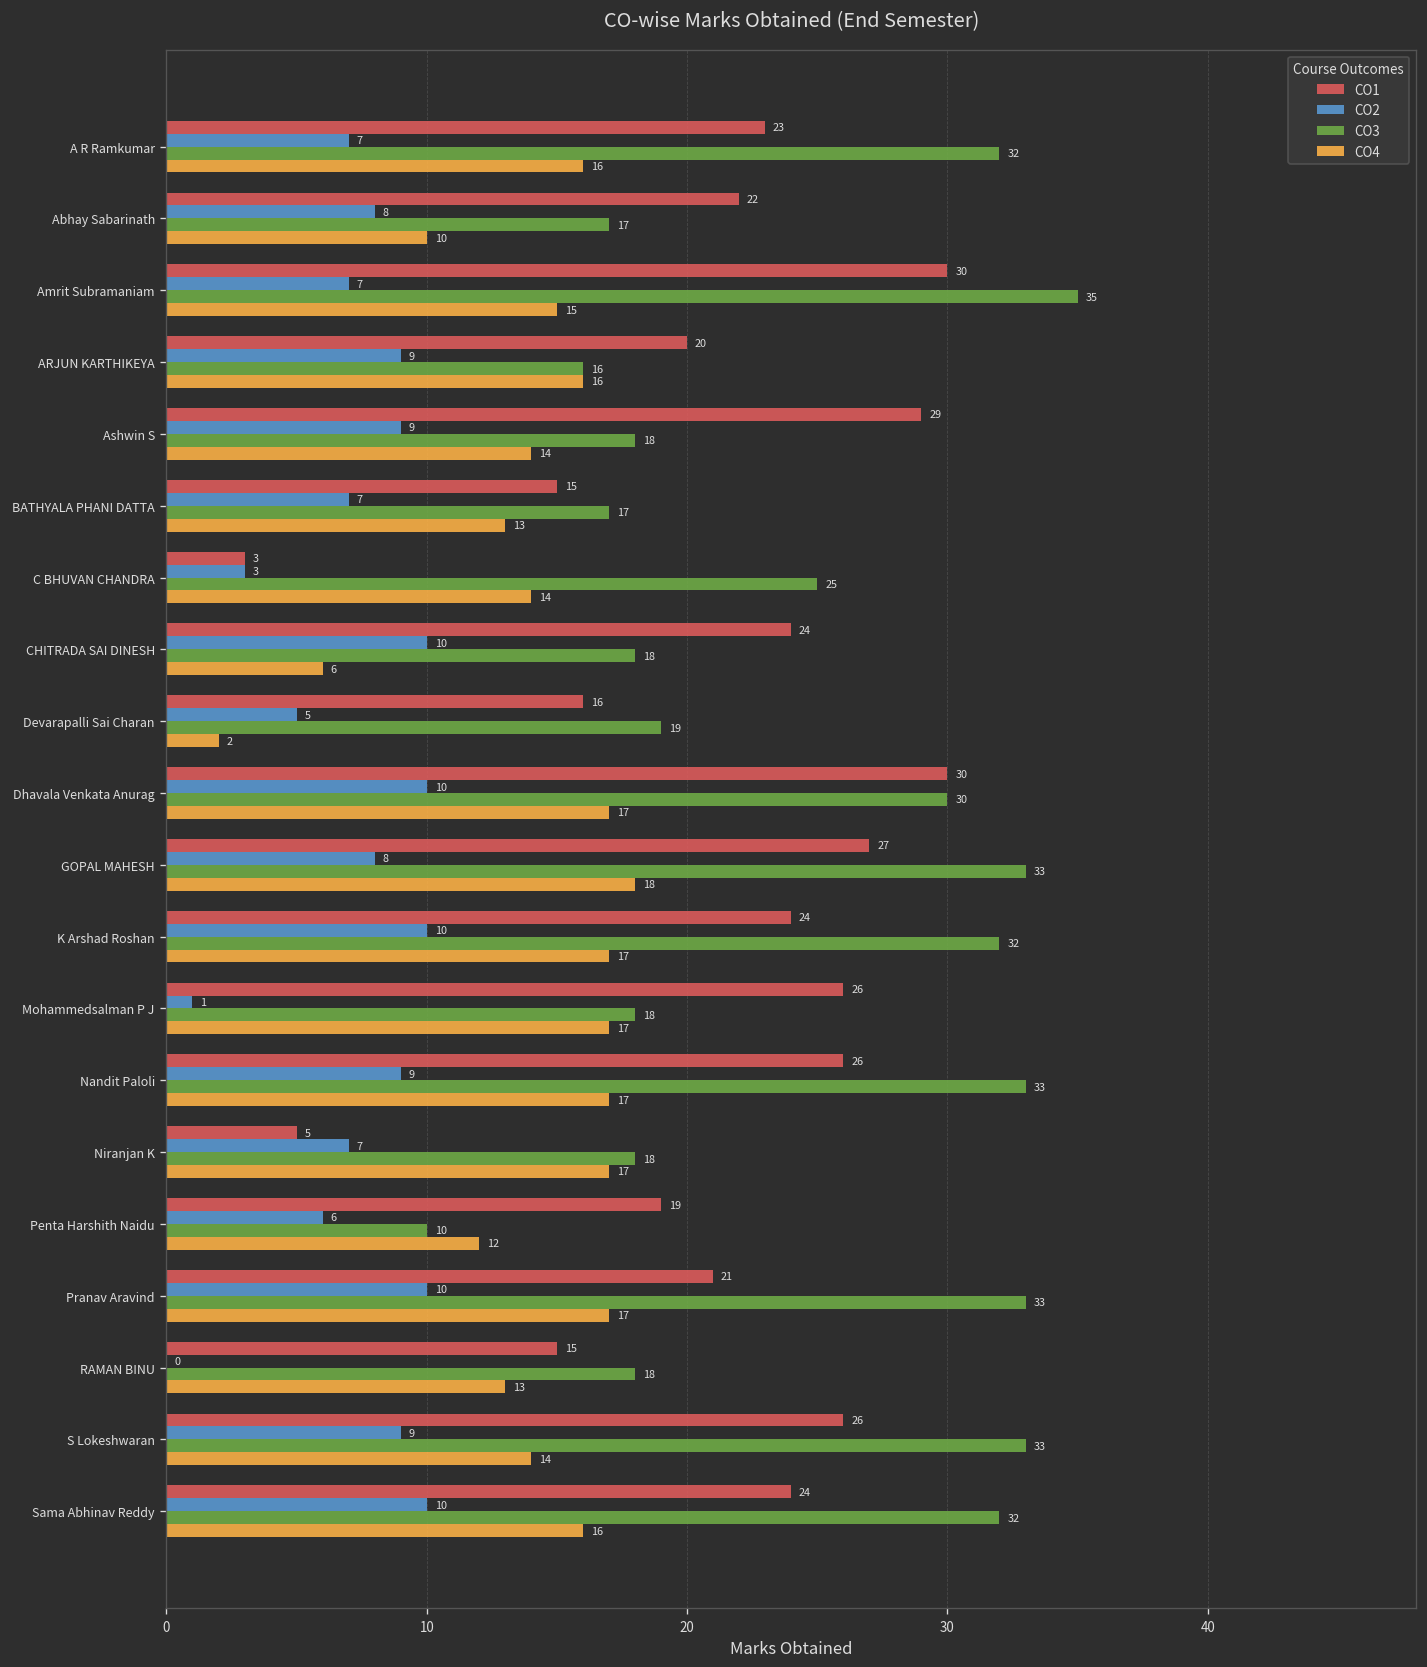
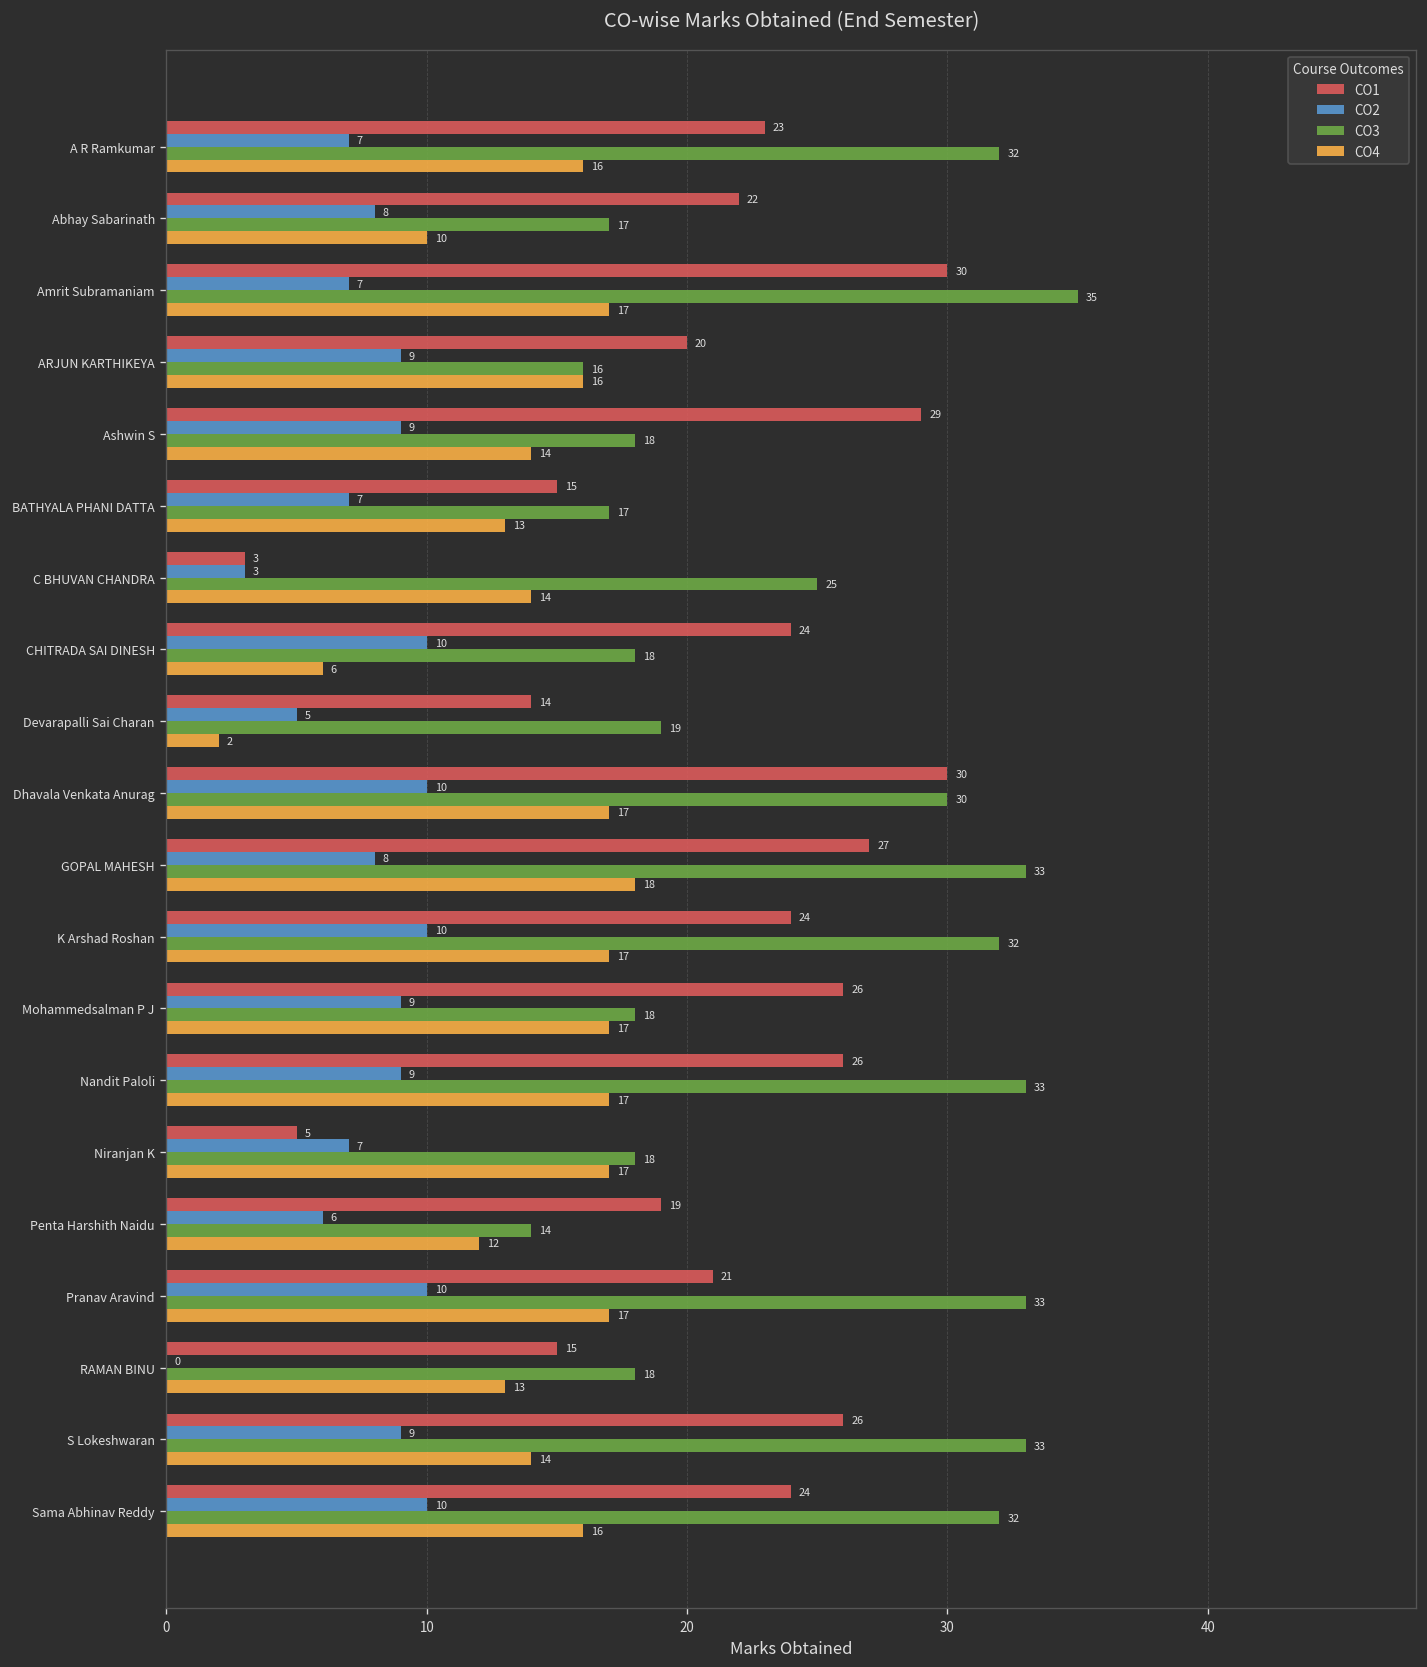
CO4, Amrit Subramaniam: 15 -> 17
CO1, Devarapalli Sai Charan: 16 -> 14
CO2, Mohammedsalman P J: 1 -> 9
CO3, Penta Harshith Naidu: 10 -> 14
